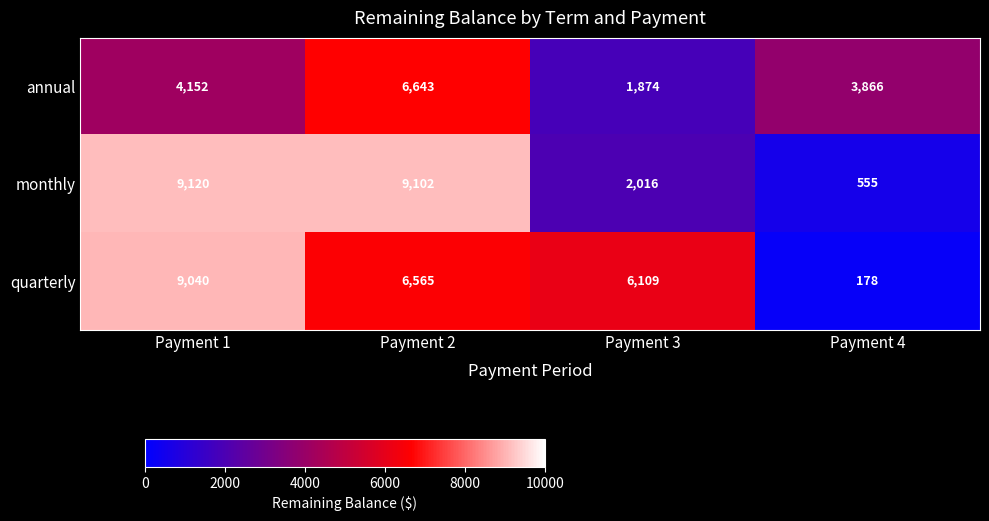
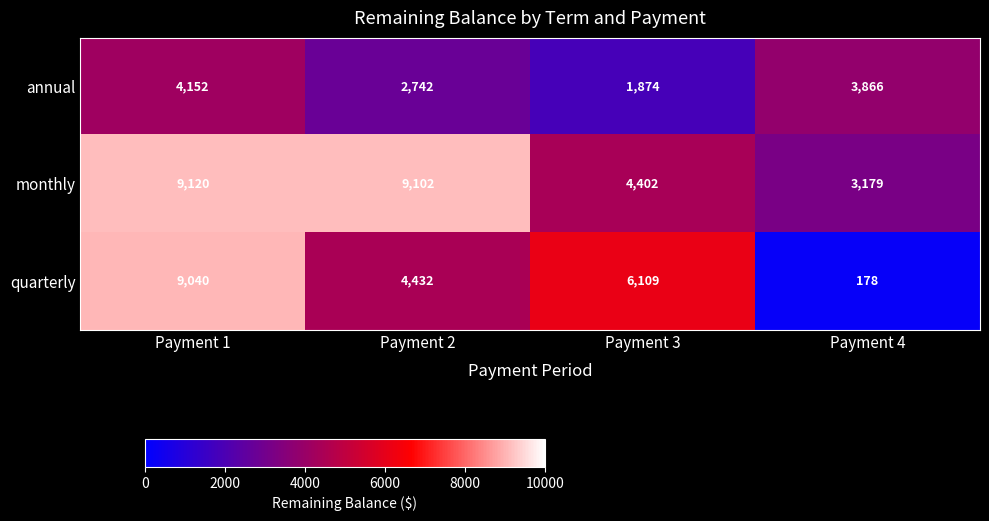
annual, Payment 2: 6,643 -> 2,742
monthly, Payment 3: 2,016 -> 4,402
monthly, Payment 4: 555 -> 3,179
quarterly, Payment 2: 6,565 -> 4,432
